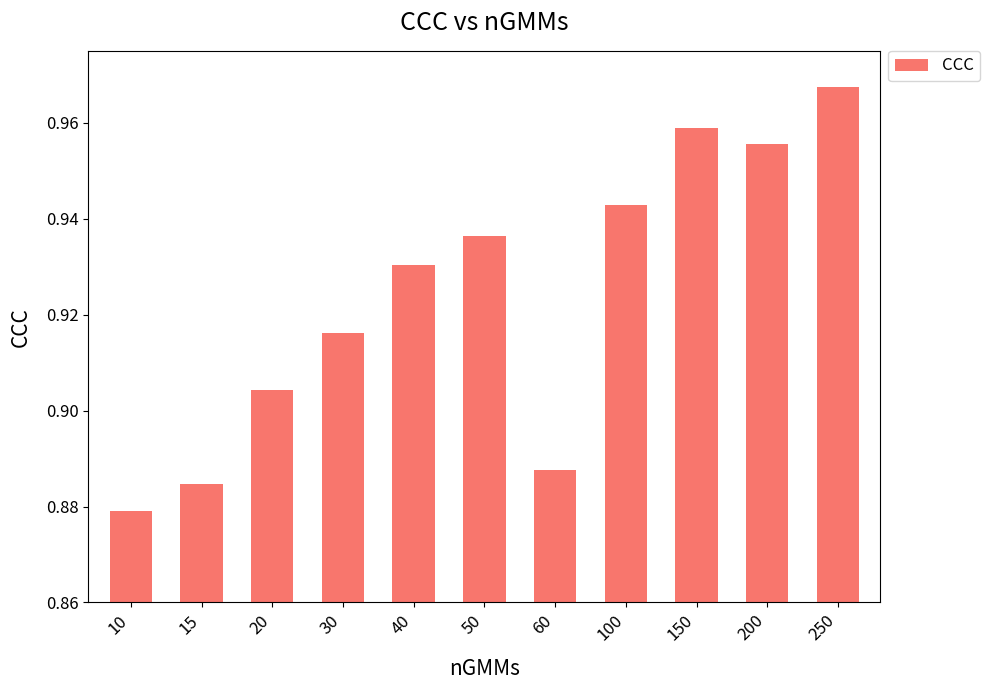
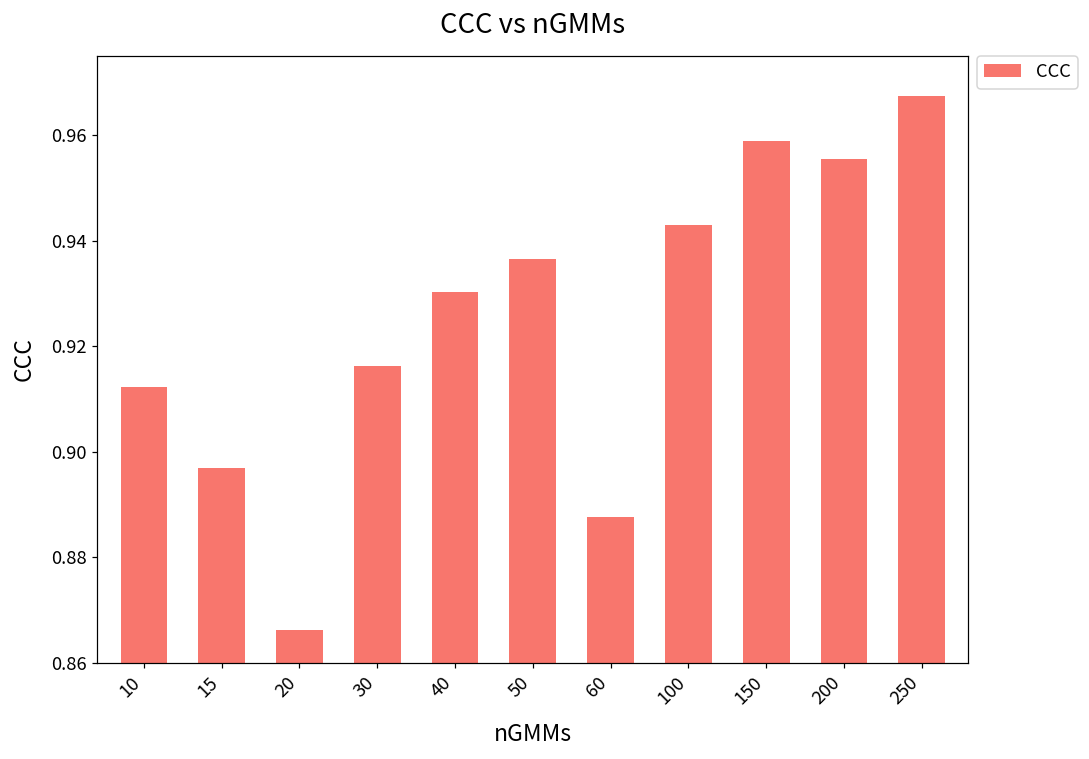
10: 0.879 -> 0.912
15: 0.885 -> 0.897
20: 0.904 -> 0.866
